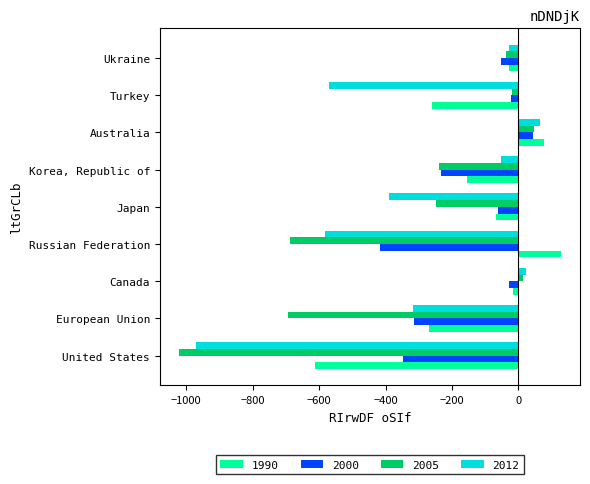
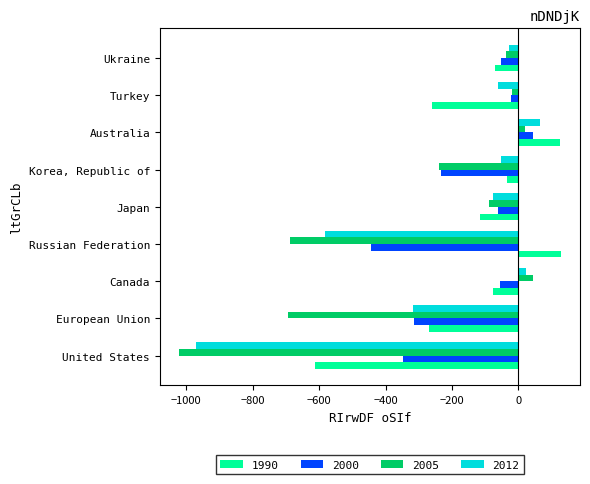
1990, Ukraine: -30 -> -70
2012, Turkey: -570 -> -60
2005, Australia: 50 -> 20
1990, Australia: 80 -> 120
1990, Korea, Republic of: -160 -> -30
2012, Japan: -390 -> -80
2005, Japan: -250 -> -90
1990, Japan: -70 -> -120
2000, Russian Federation: -420 -> -440
2005, Canada: 20 -> 40
2000, Canada: -30 -> -60
1990, Canada: -20 -> -80
